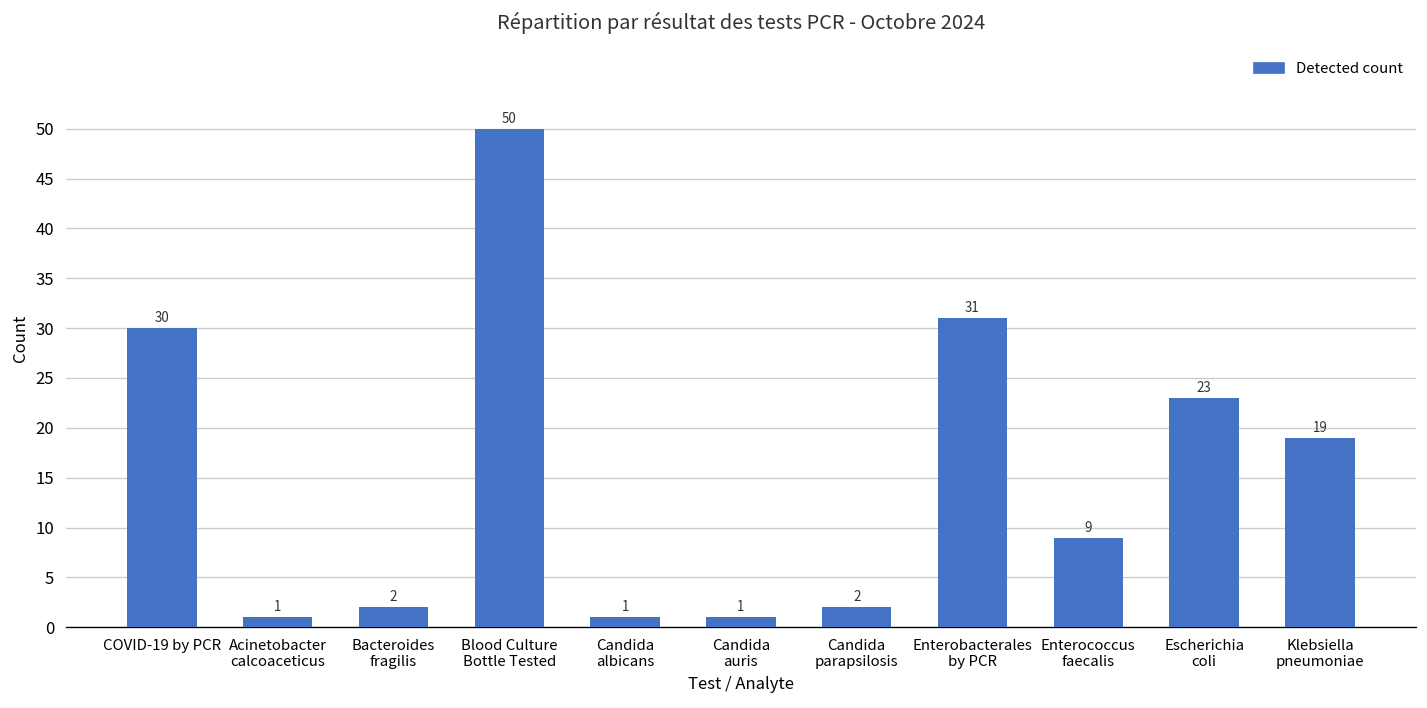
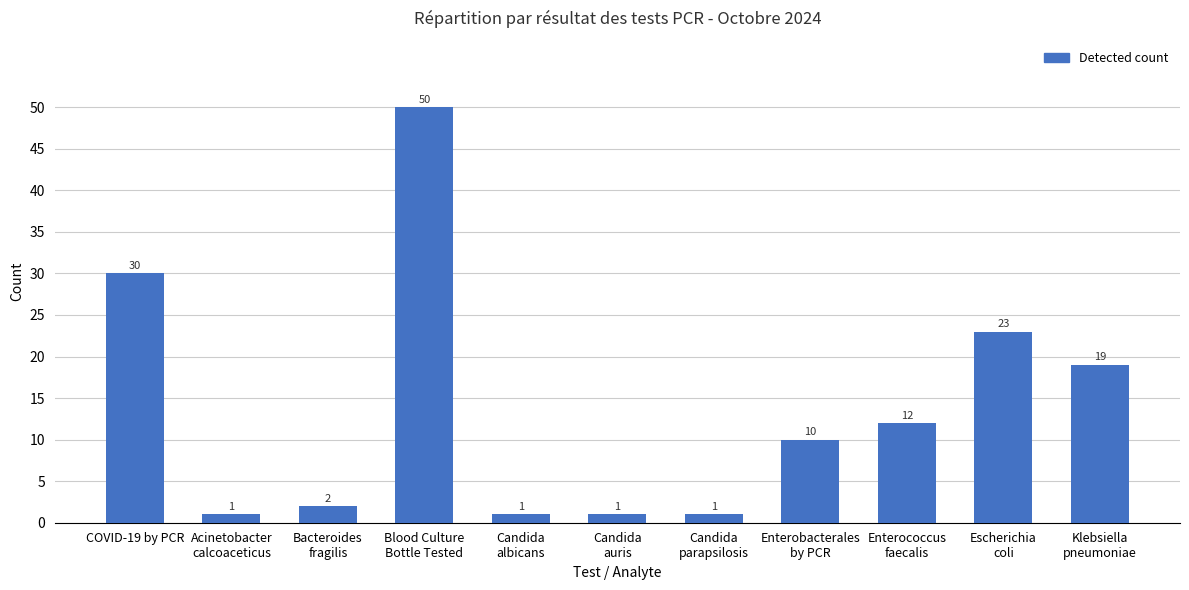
Candida parapsilosis: 2 -> 1
Enterobacterales by PCR: 31 -> 10
Enterococcus faecalis: 9 -> 12
